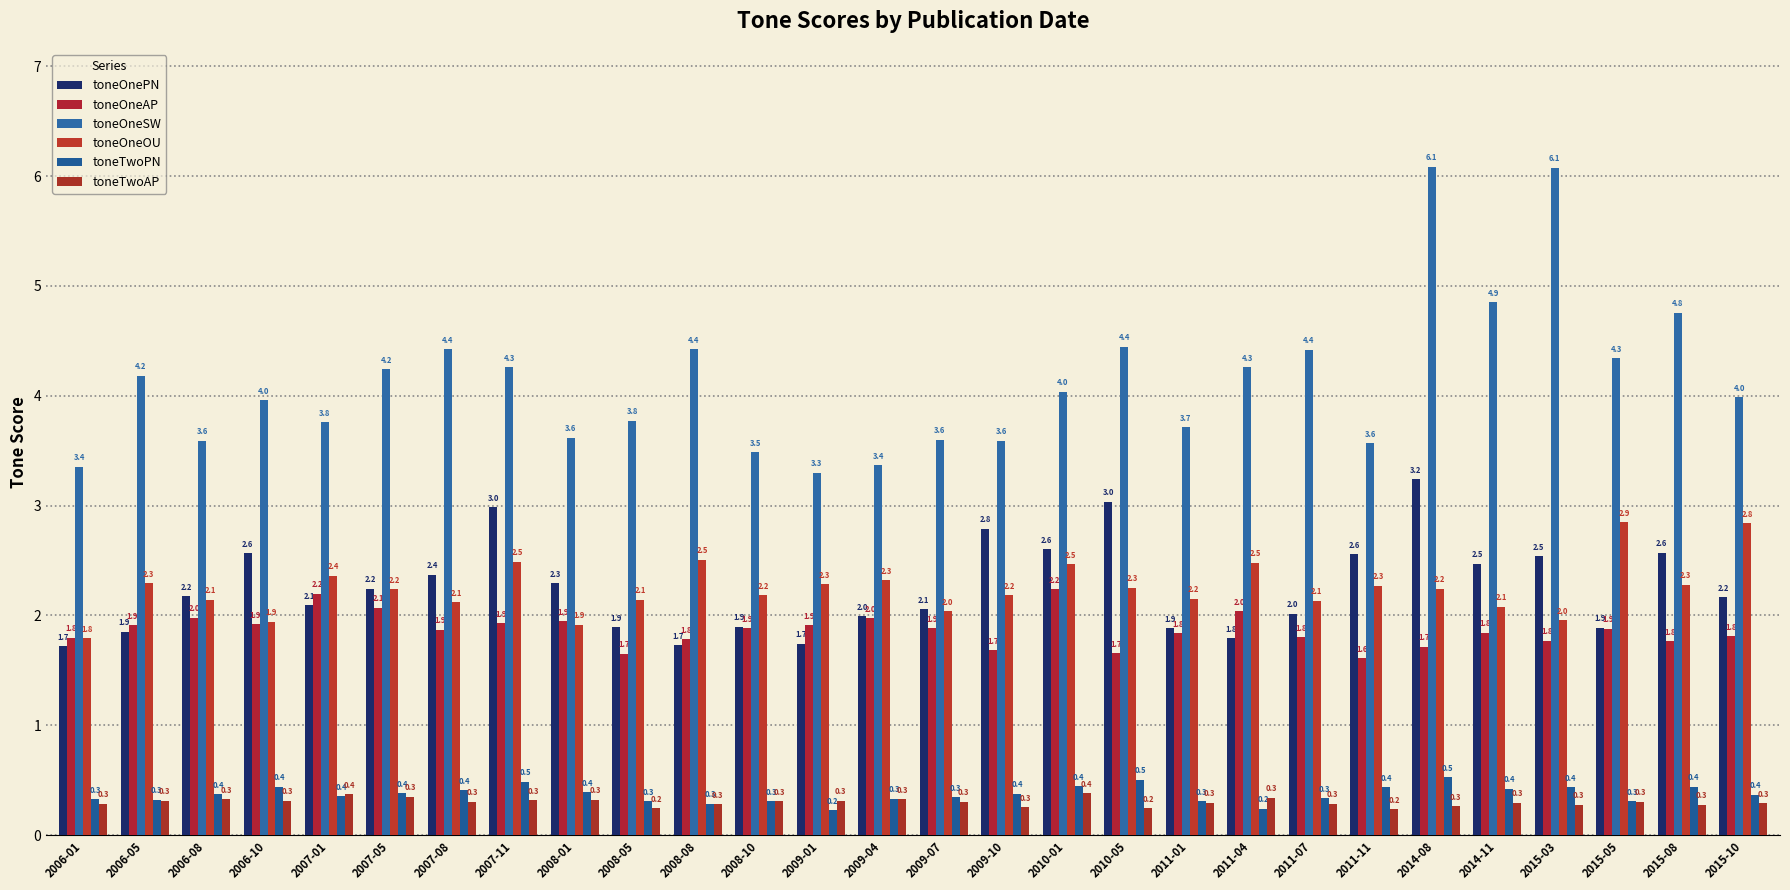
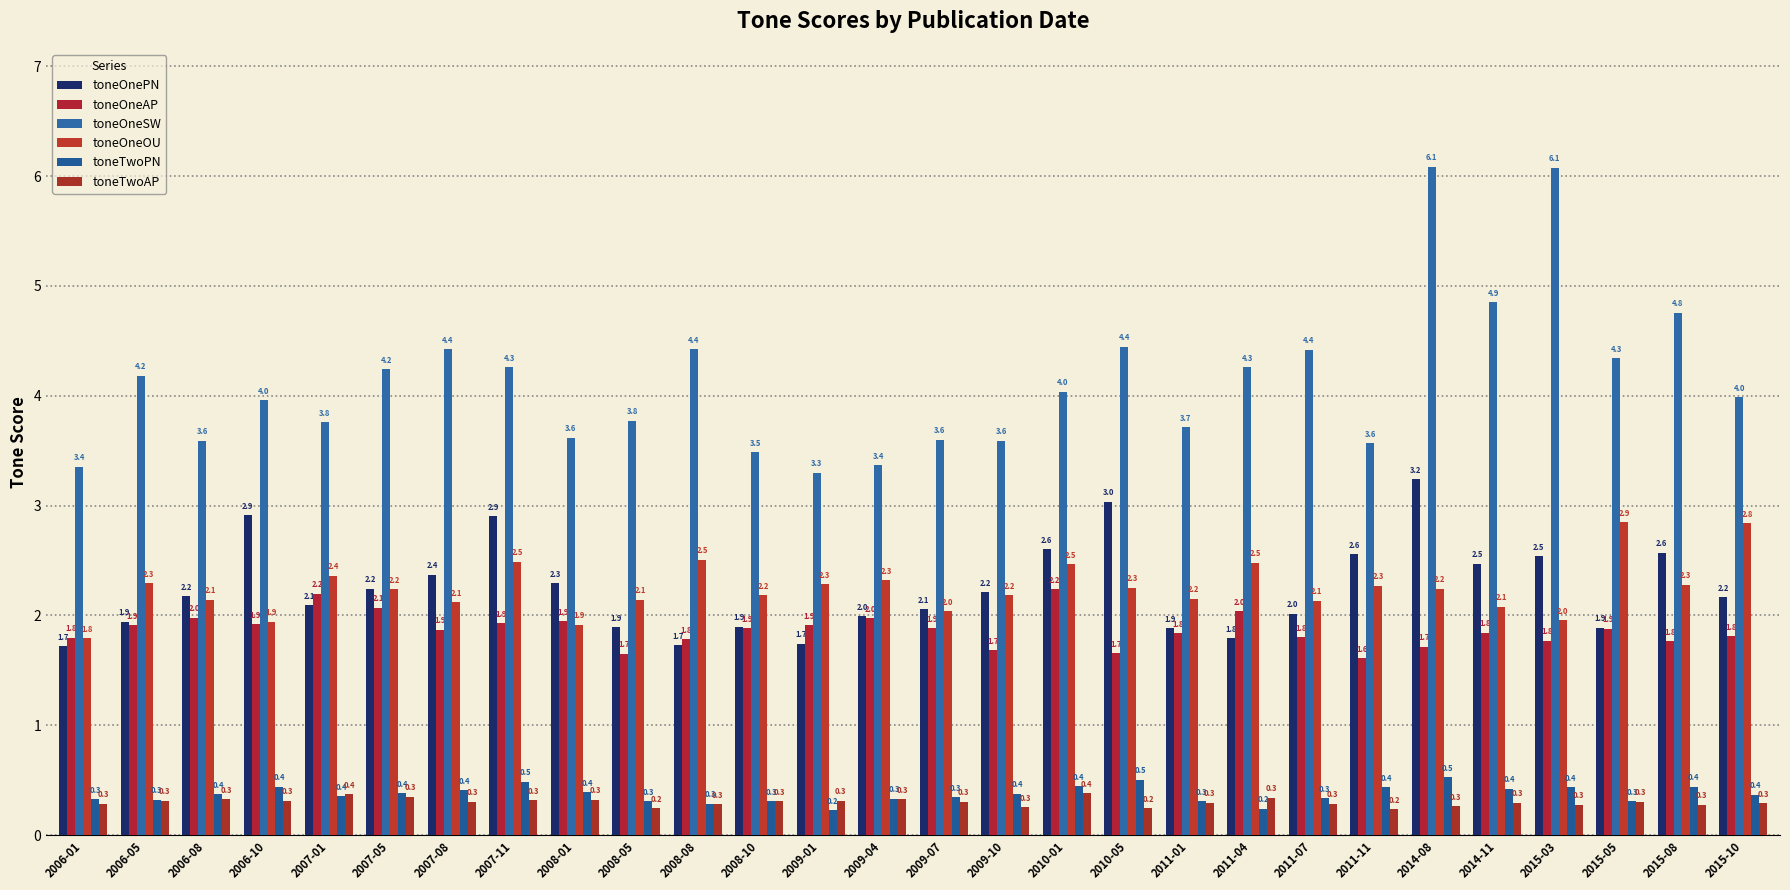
toneOnePN, 2006-05: 1.85 -> 1.94
toneOnePN, 2006-10: 2.6 -> 2.9
toneOnePN, 2007-11: 3.0 -> 2.9
toneOnePN, 2009-10: 2.8 -> 2.2
